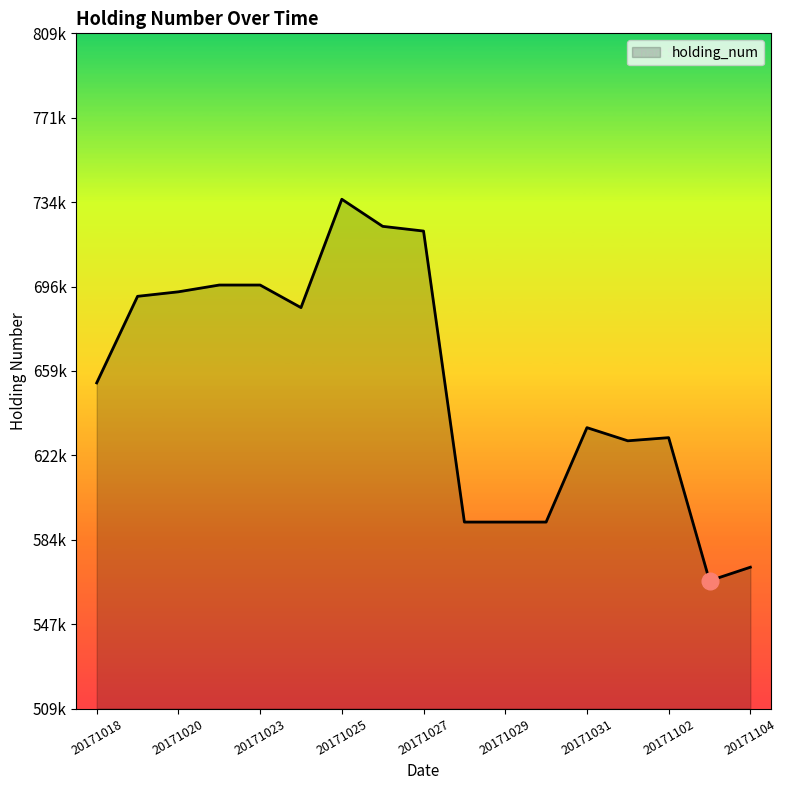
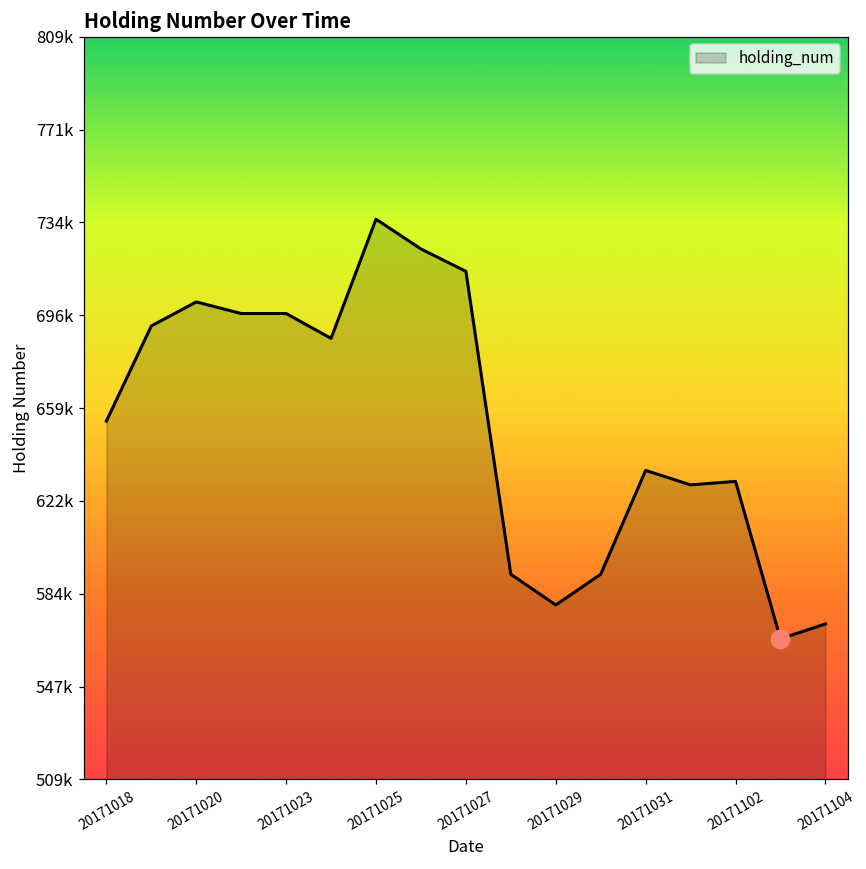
holding_num, 20171020: 694000 -> 702000
holding_num, 20171027: 721000 -> 714000
holding_num, 20171029: 592000 -> 580000
